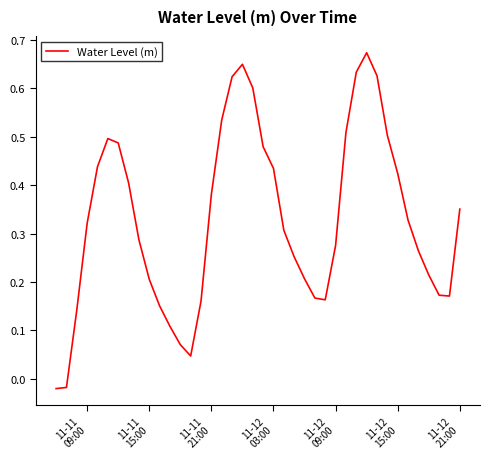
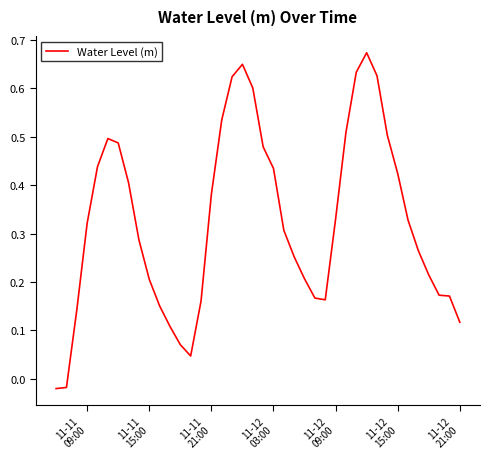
11-12 09:00: 0.28 -> 0.33
11-12 21:00: 0.35 -> 0.12
